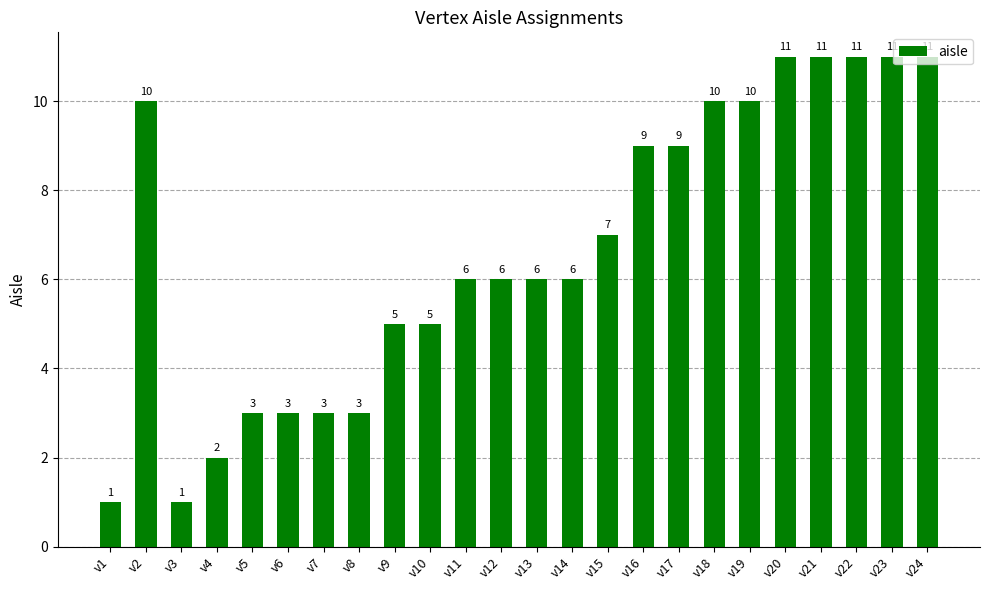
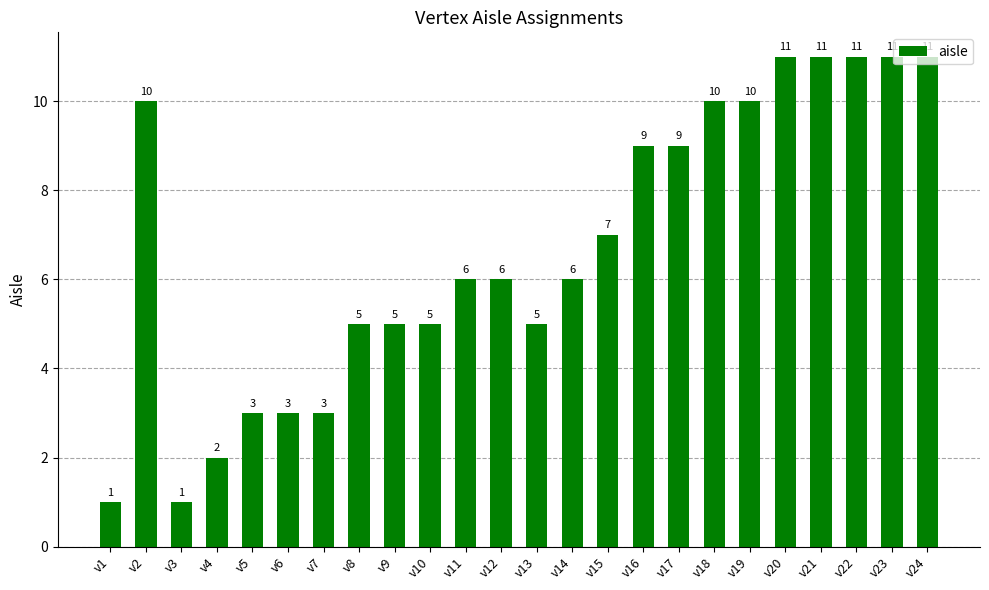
v8: 3 -> 5
v13: 6 -> 5
